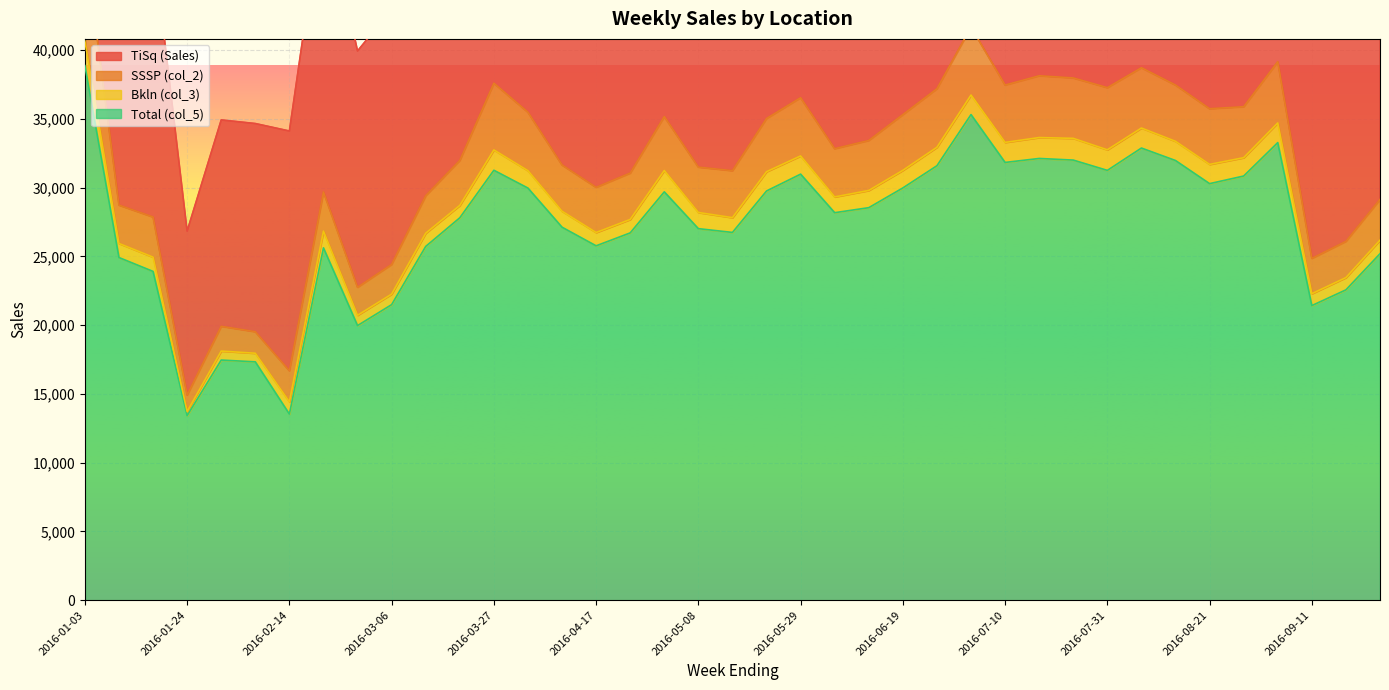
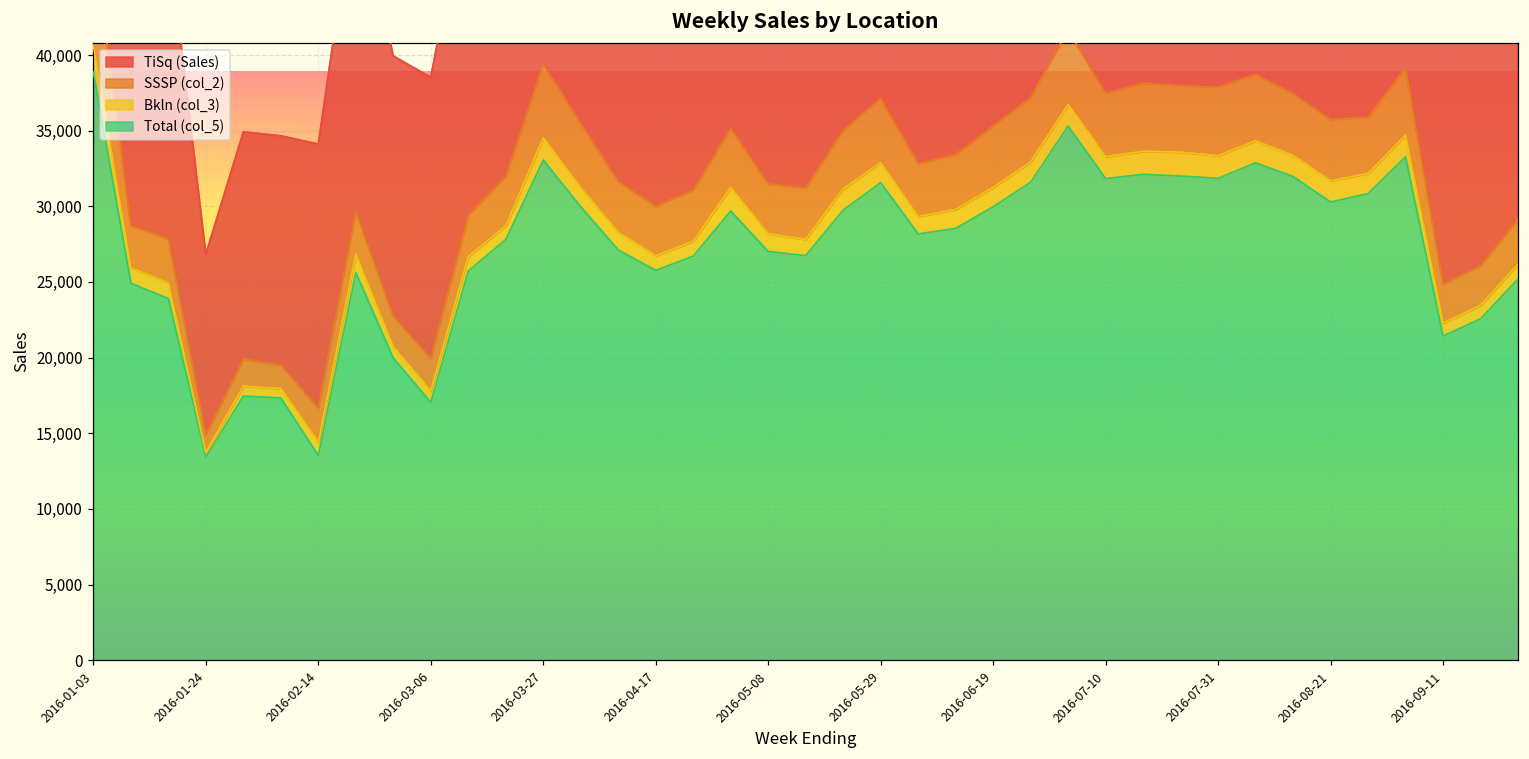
Total (col_5), 2016-03-06: 21,500 -> 17,000
Total (col_5), 2016-03-27: 31,300 -> 33,100
Total (col_5), 2016-05-29: 31,000 -> 31,600
Total (col_5), 2016-07-31: 31,200 -> 31,800
